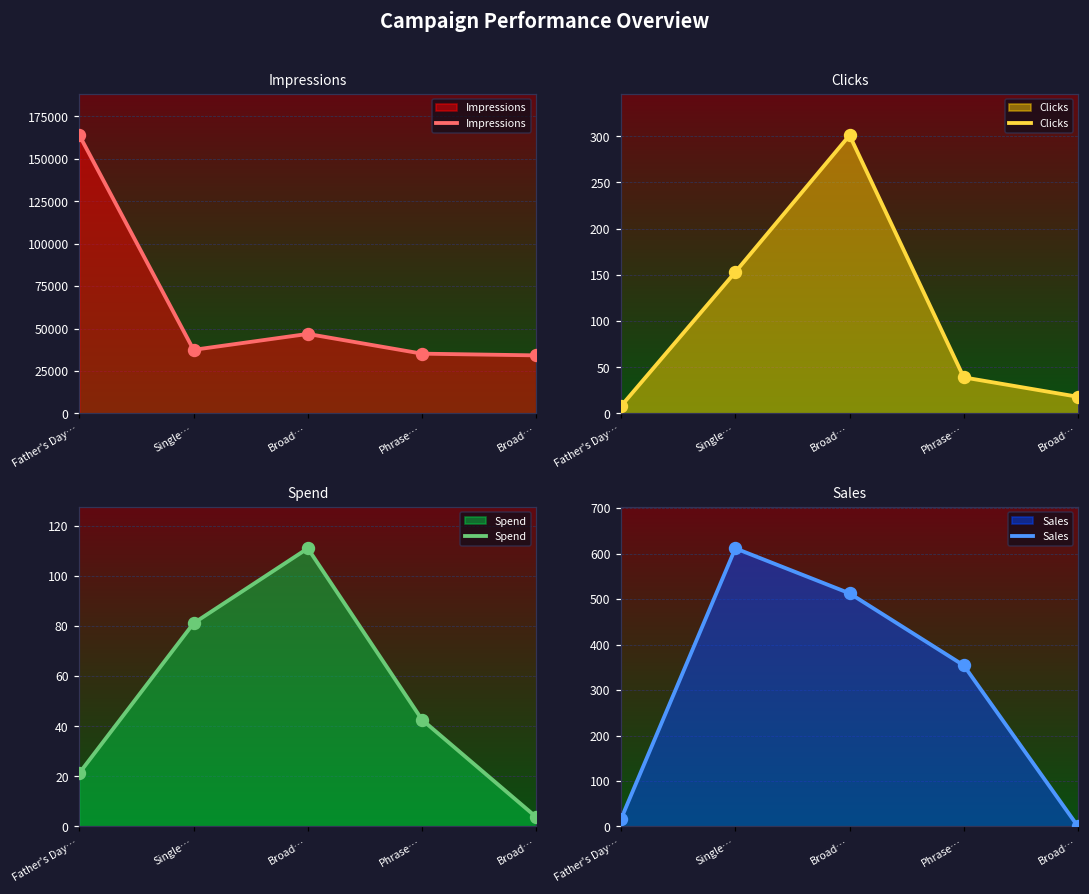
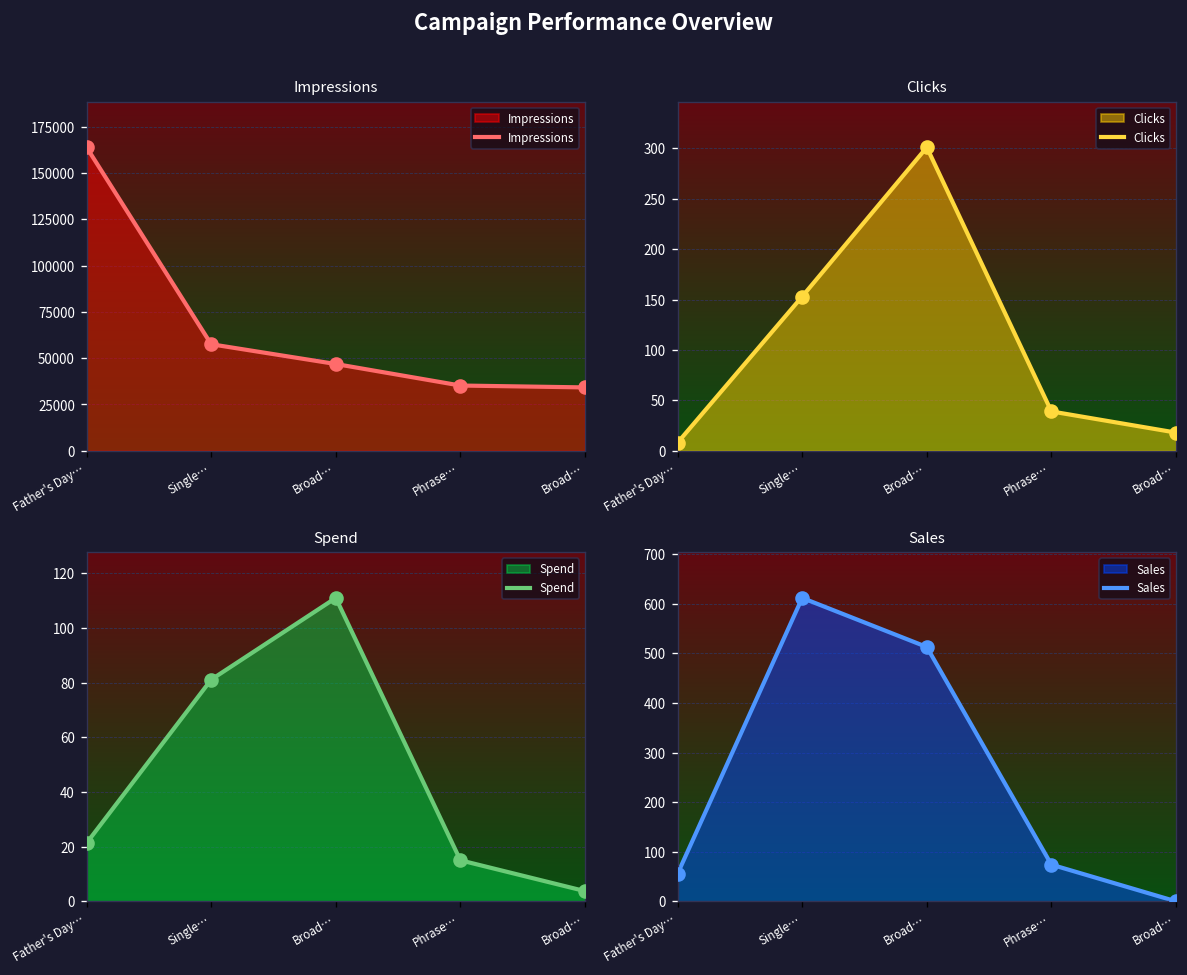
Impressions, Single…: 37000 -> 58000
Spend, Phrase…: 43 -> 15
Sales, Father's Day…: 20 -> 60
Sales, Phrase…: 350 -> 70
